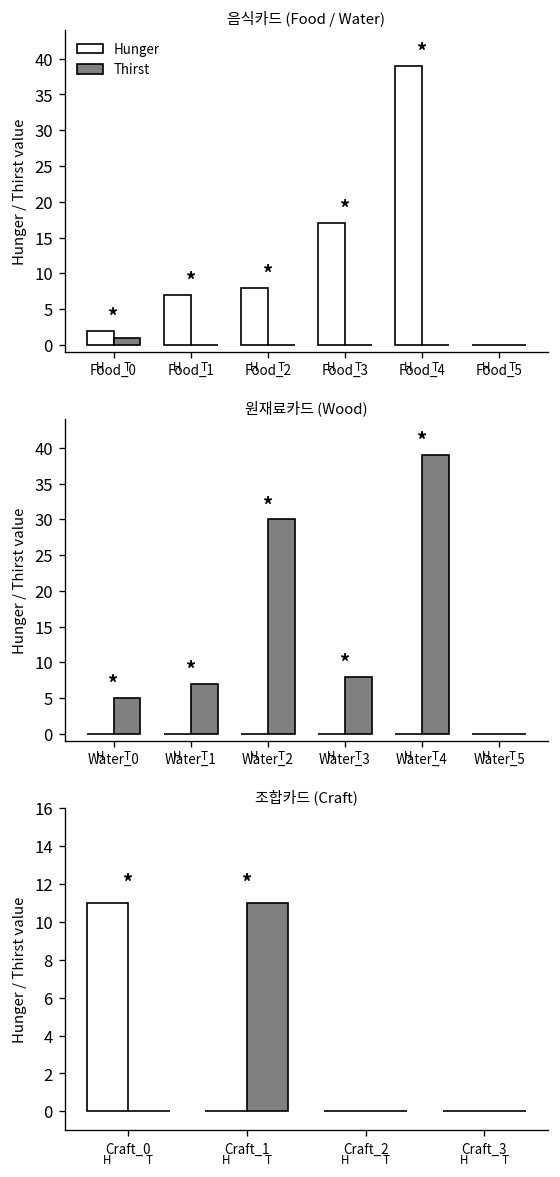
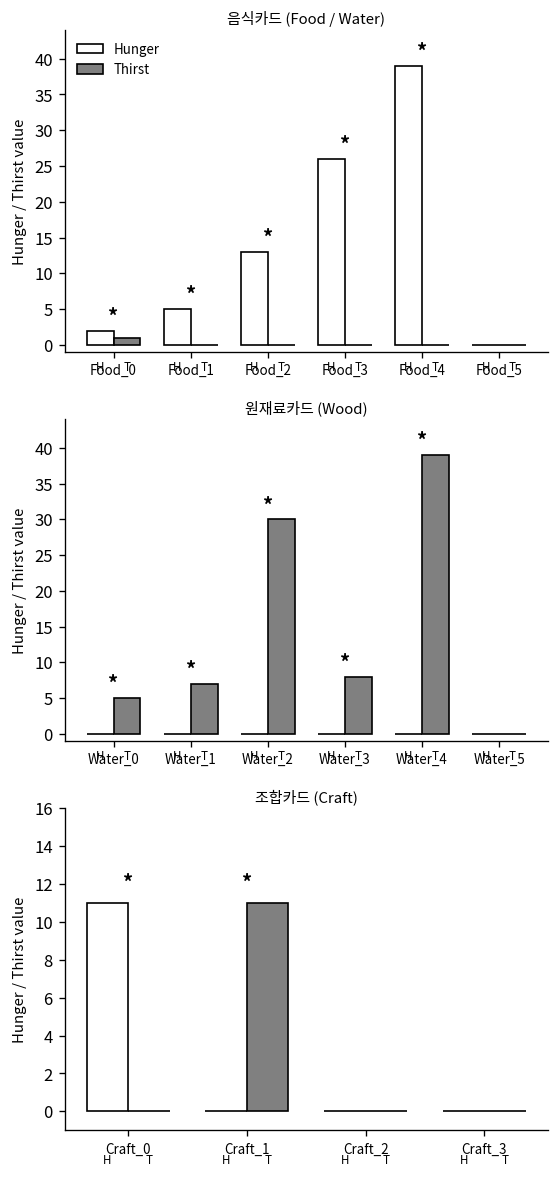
음식카드 (Food / Water), Hunger, Food_1: 7 -> 5
음식카드 (Food / Water), Hunger, Food_2: 8 -> 13
음식카드 (Food / Water), Hunger, Food_3: 17 -> 26
